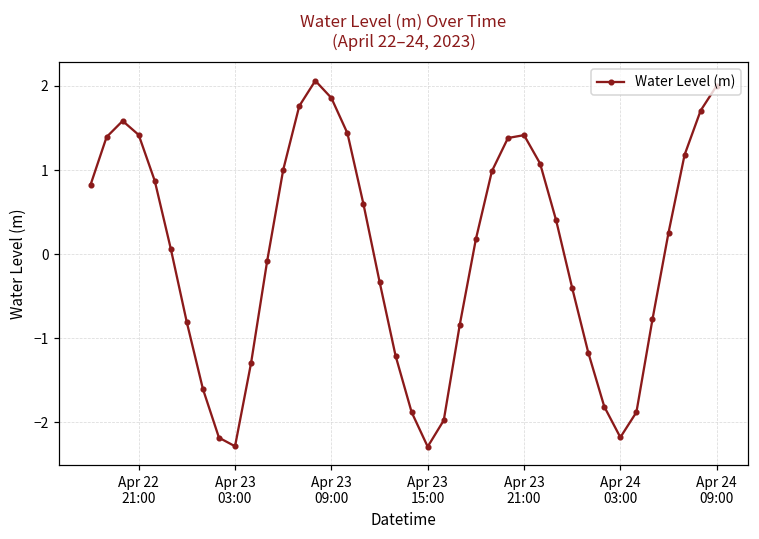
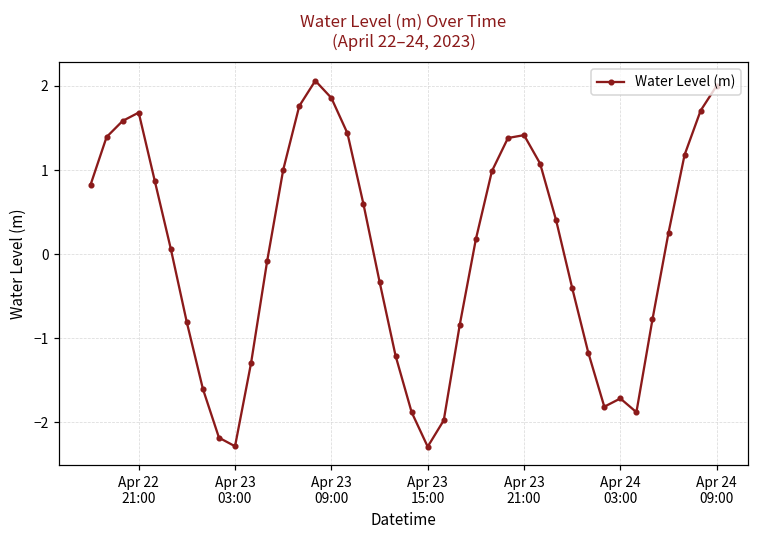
Apr 22 21:00: 1.4 -> 1.7
Apr 24 03:00: -2.2 -> -1.7
